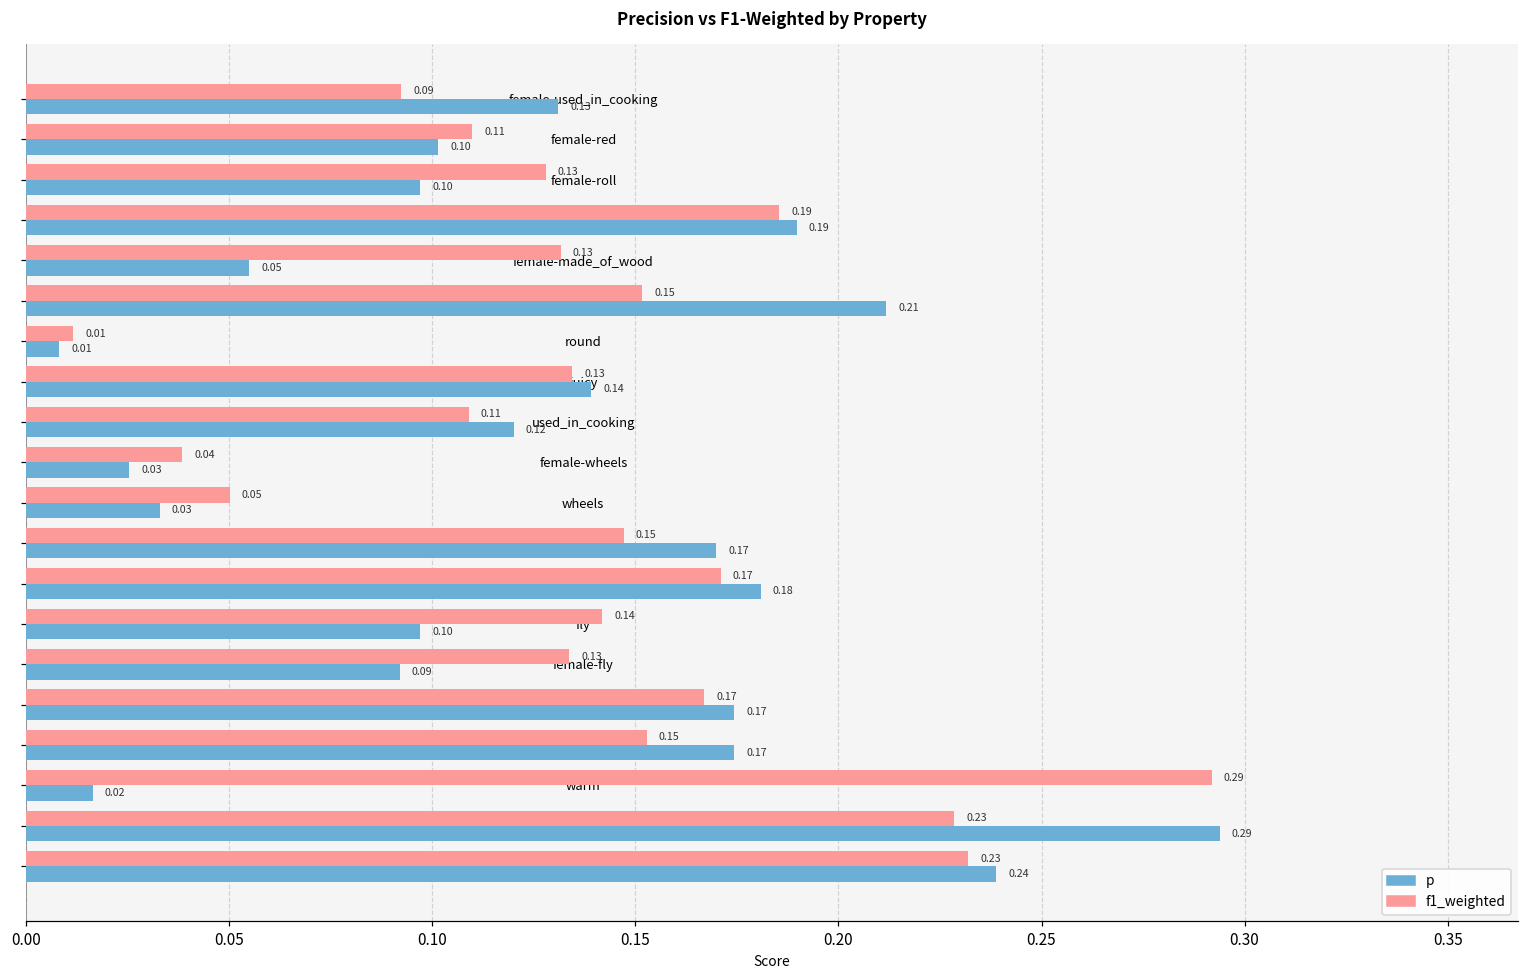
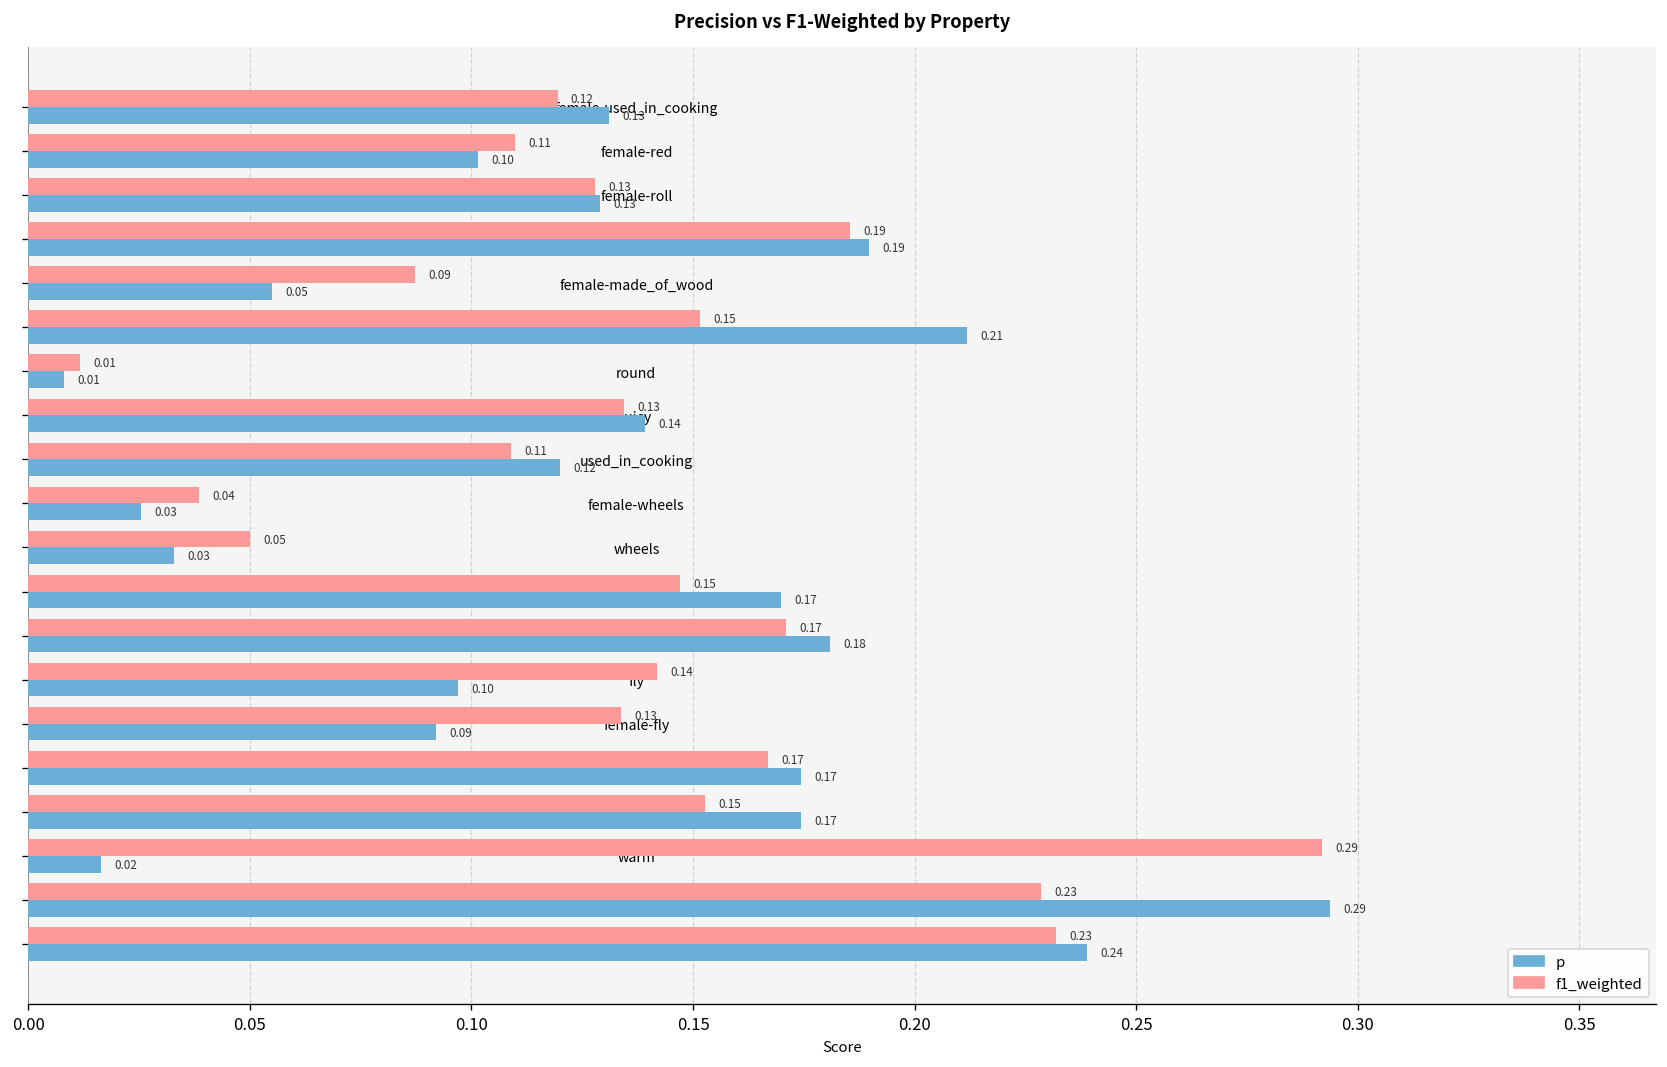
f1_weighted, female-used_in_cooking: 0.09 -> 0.12
p, female-roll: 0.10 -> 0.13
f1_weighted, female-made_of_wood: 0.13 -> 0.09
